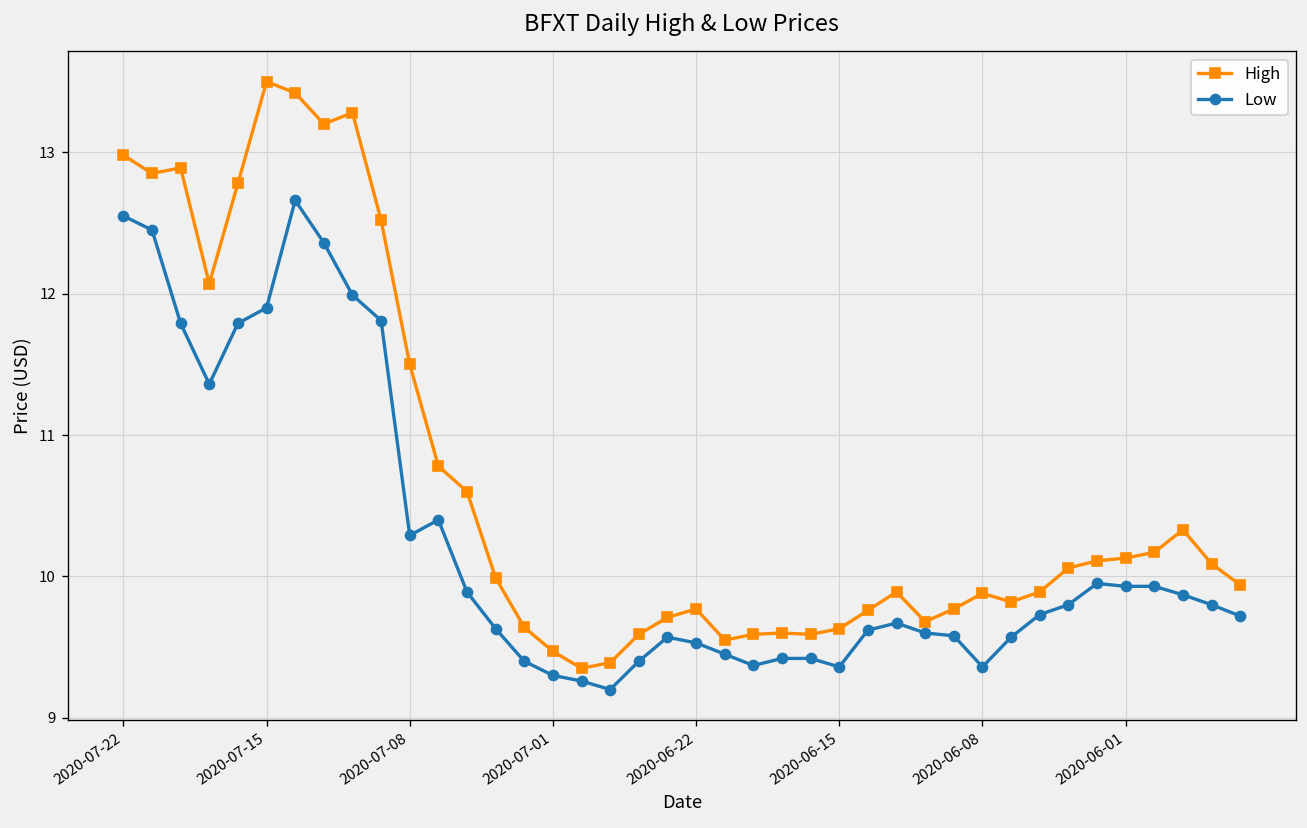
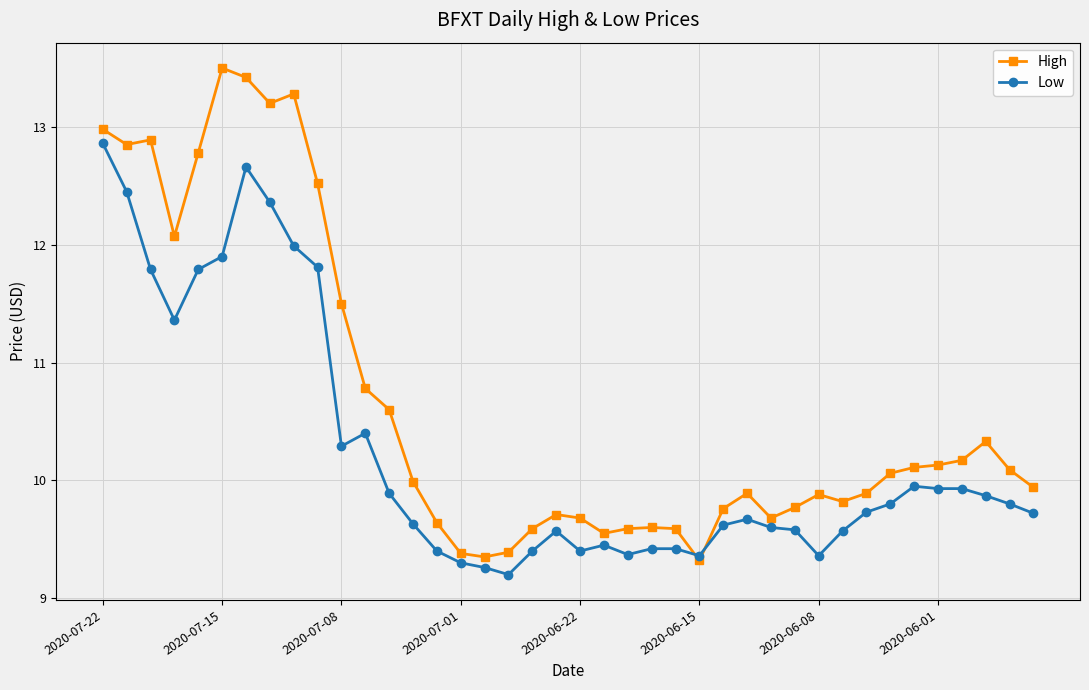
Low, 2020-07-22: 12.55 -> 12.86
High, 2020-07-01: 9.47 -> 9.38
High, 2020-06-22: 9.77 -> 9.68
Low, 2020-06-22: 9.53 -> 9.40
High, 2020-06-15: 9.63 -> 9.32
